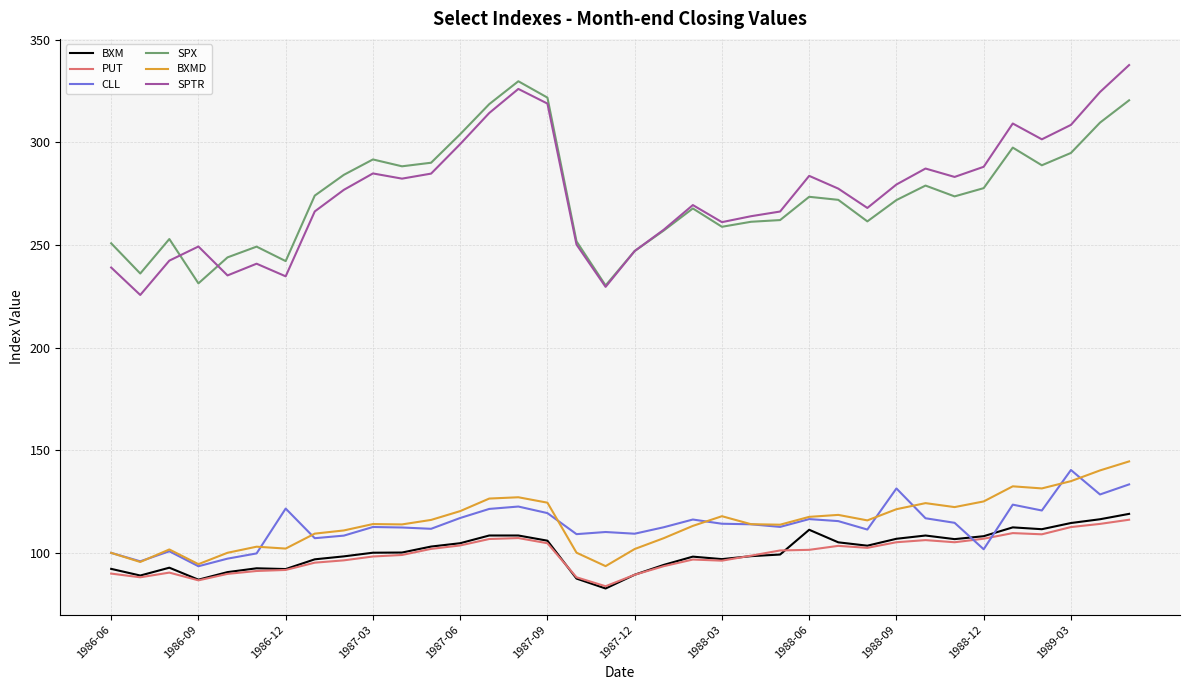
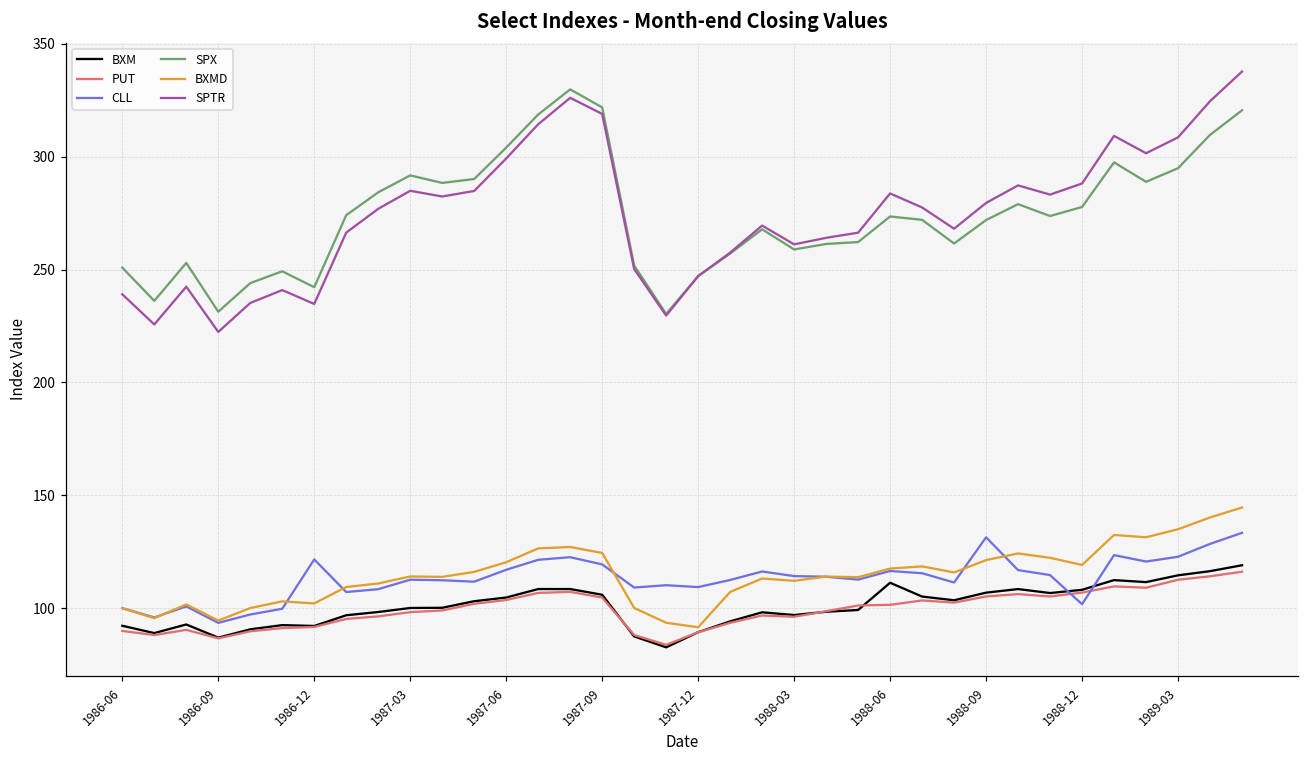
SPTR, 1986-09: 249 -> 222
BXMD, 1987-12: 102 -> 92
BXMD, 1988-03: 118 -> 112
BXMD, 1988-12: 125 -> 119
CLL, 1989-03: 140 -> 123
